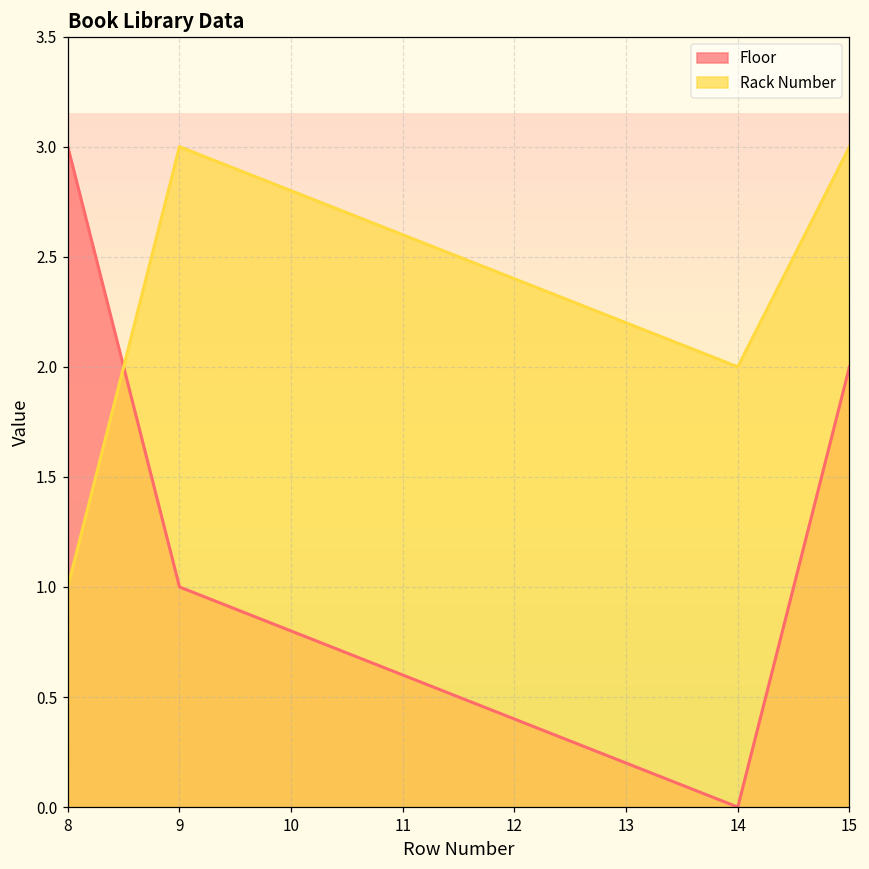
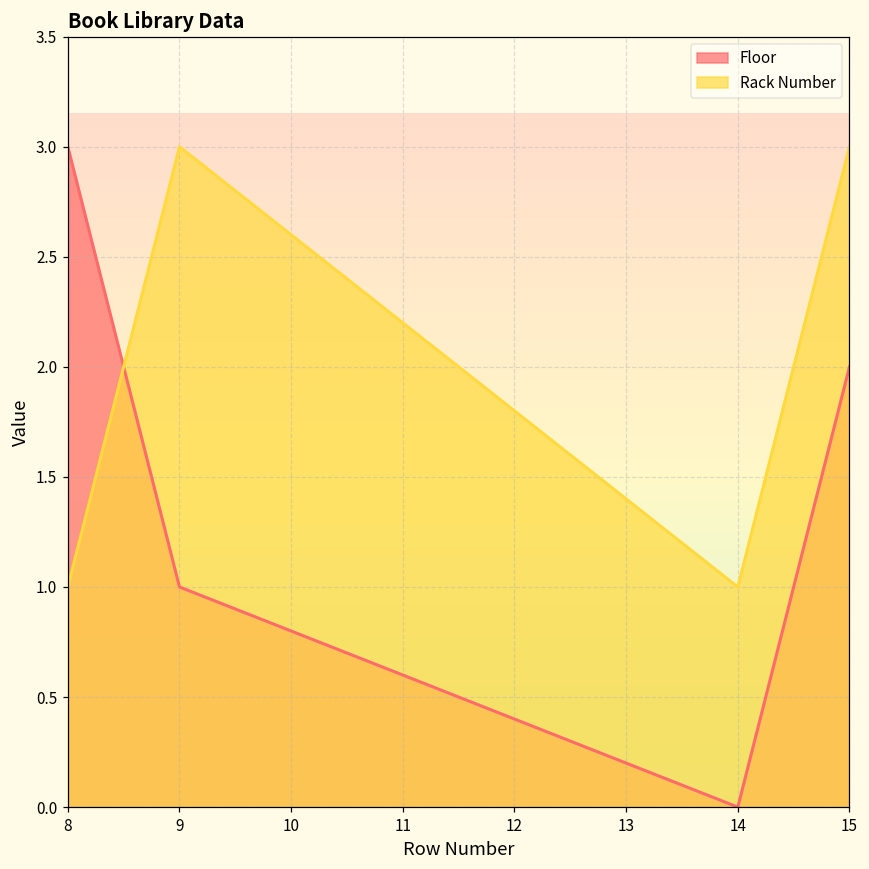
Rack Number, 14: 2 -> 1
